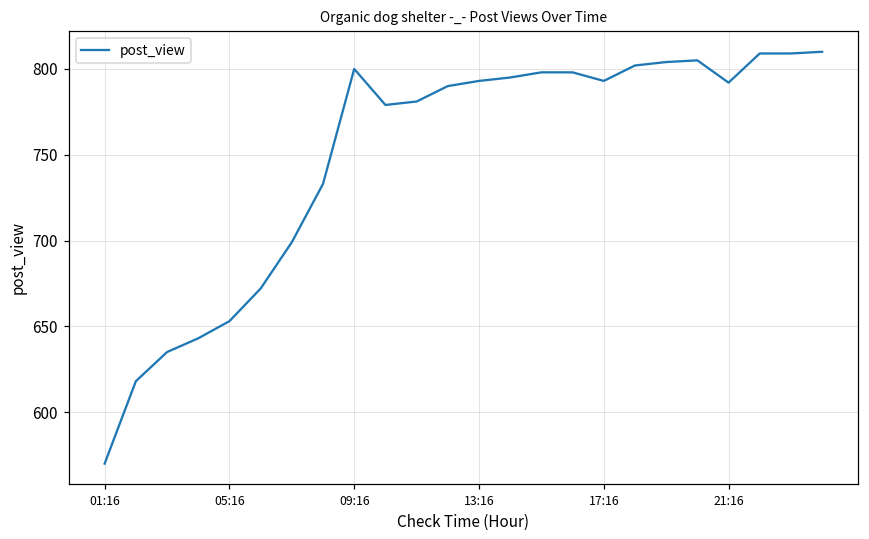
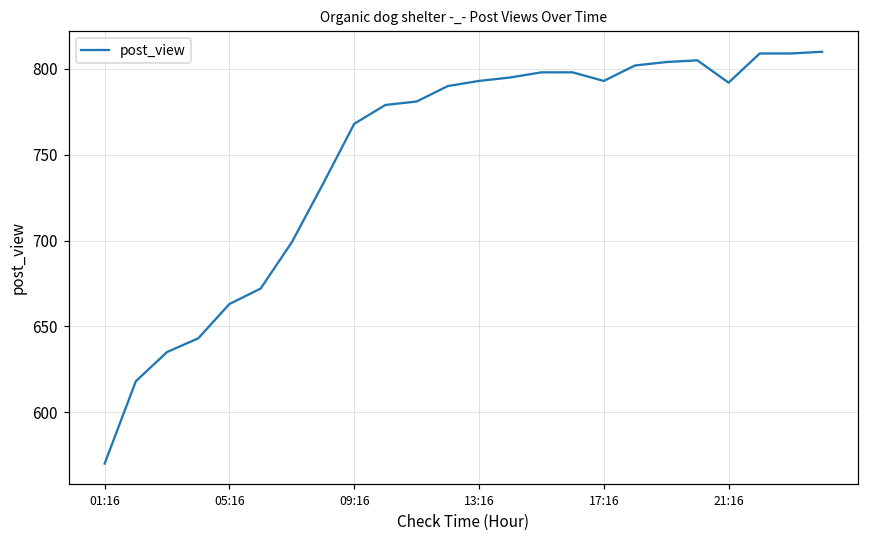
05:16: 653 -> 663
09:16: 800 -> 768
